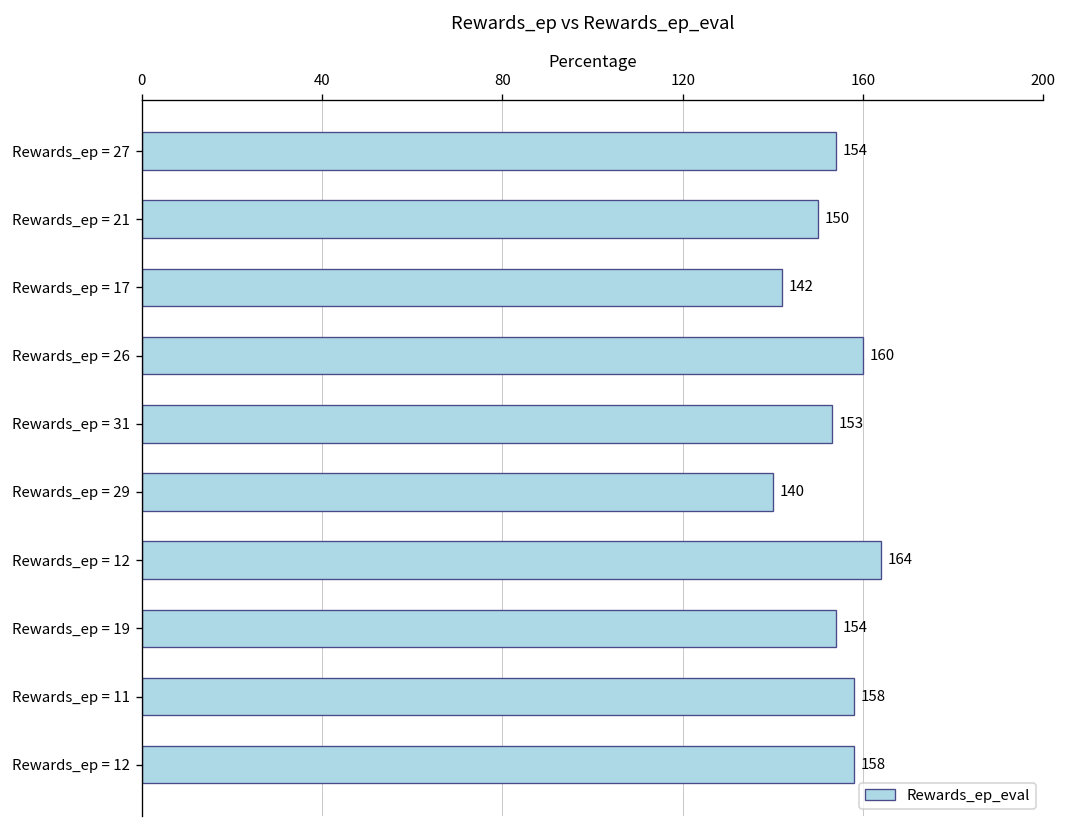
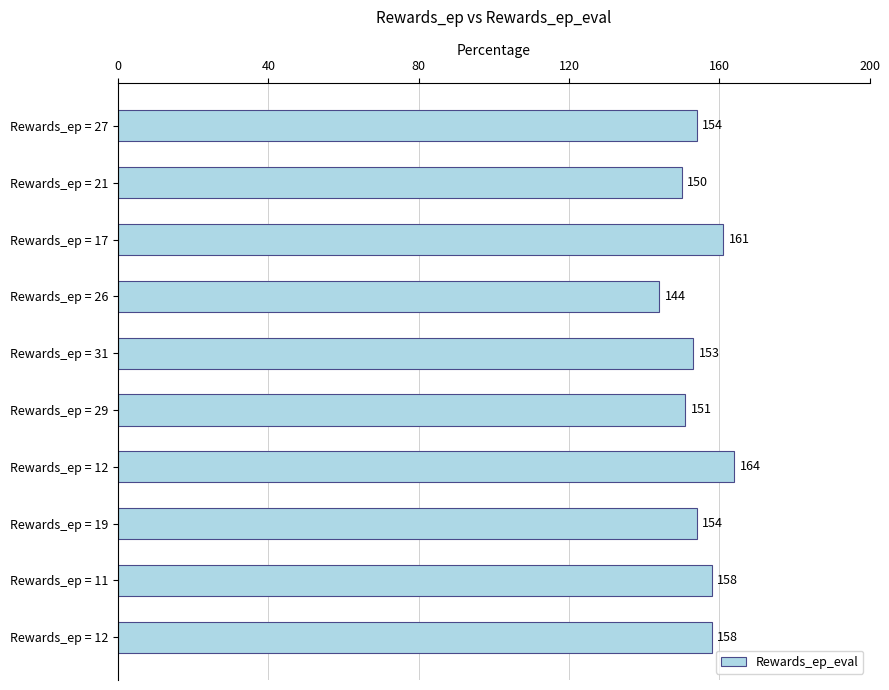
Rewards_ep = 17: 142 -> 161
Rewards_ep = 26: 160 -> 144
Rewards_ep = 29: 140 -> 151
